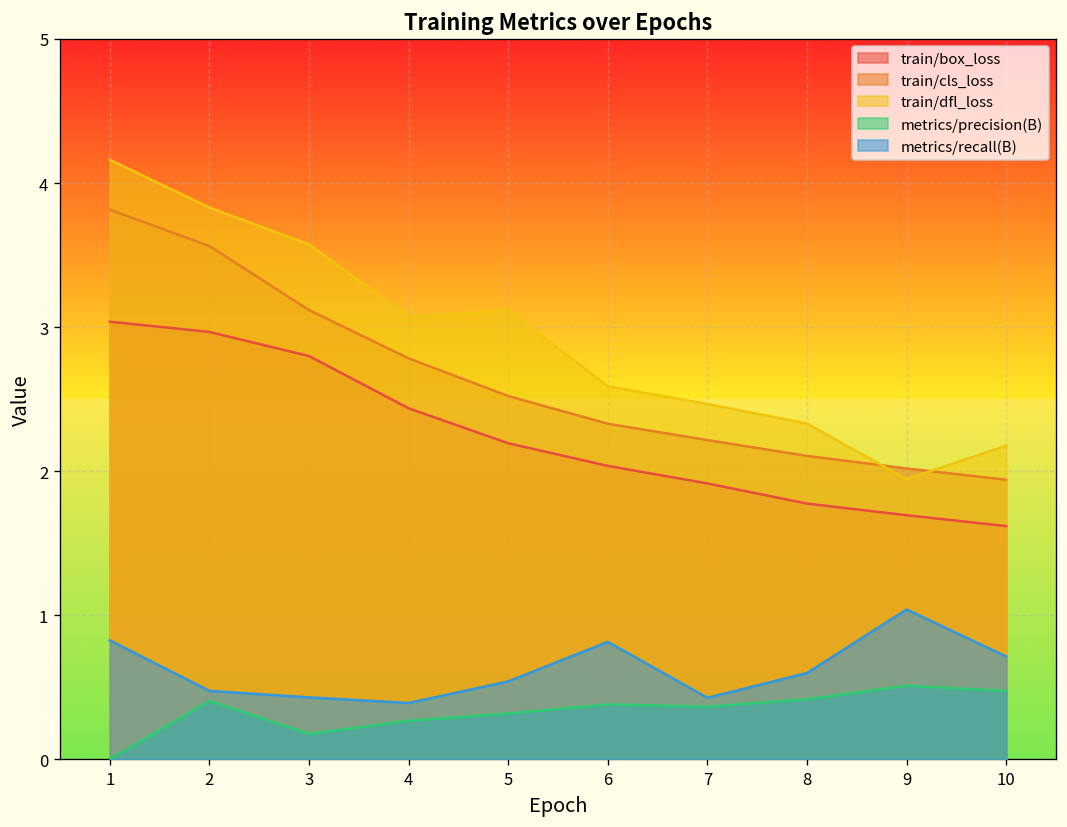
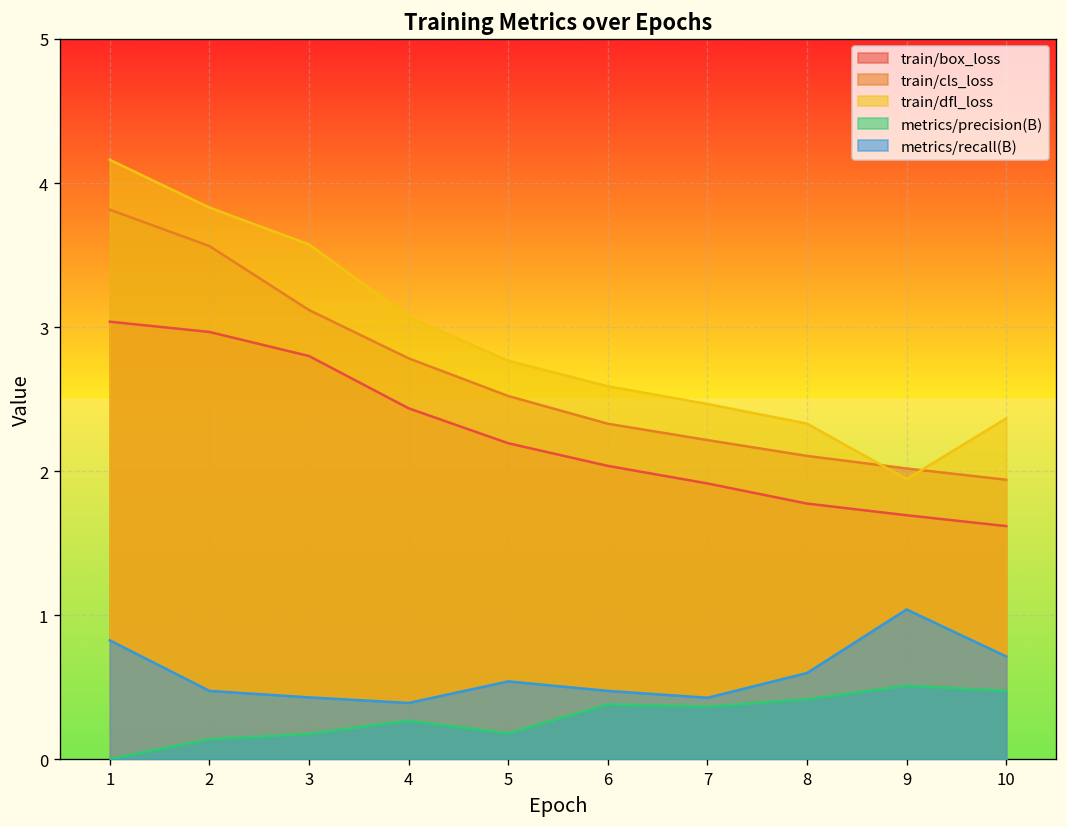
metrics/precision(B), 2: 0.41 -> 0.14
train/dfl_loss, 5: 3.12 -> 2.77
metrics/precision(B), 5: 0.32 -> 0.18
metrics/recall(B), 6: 0.82 -> 0.48
train/dfl_loss, 10: 2.18 -> 2.37
